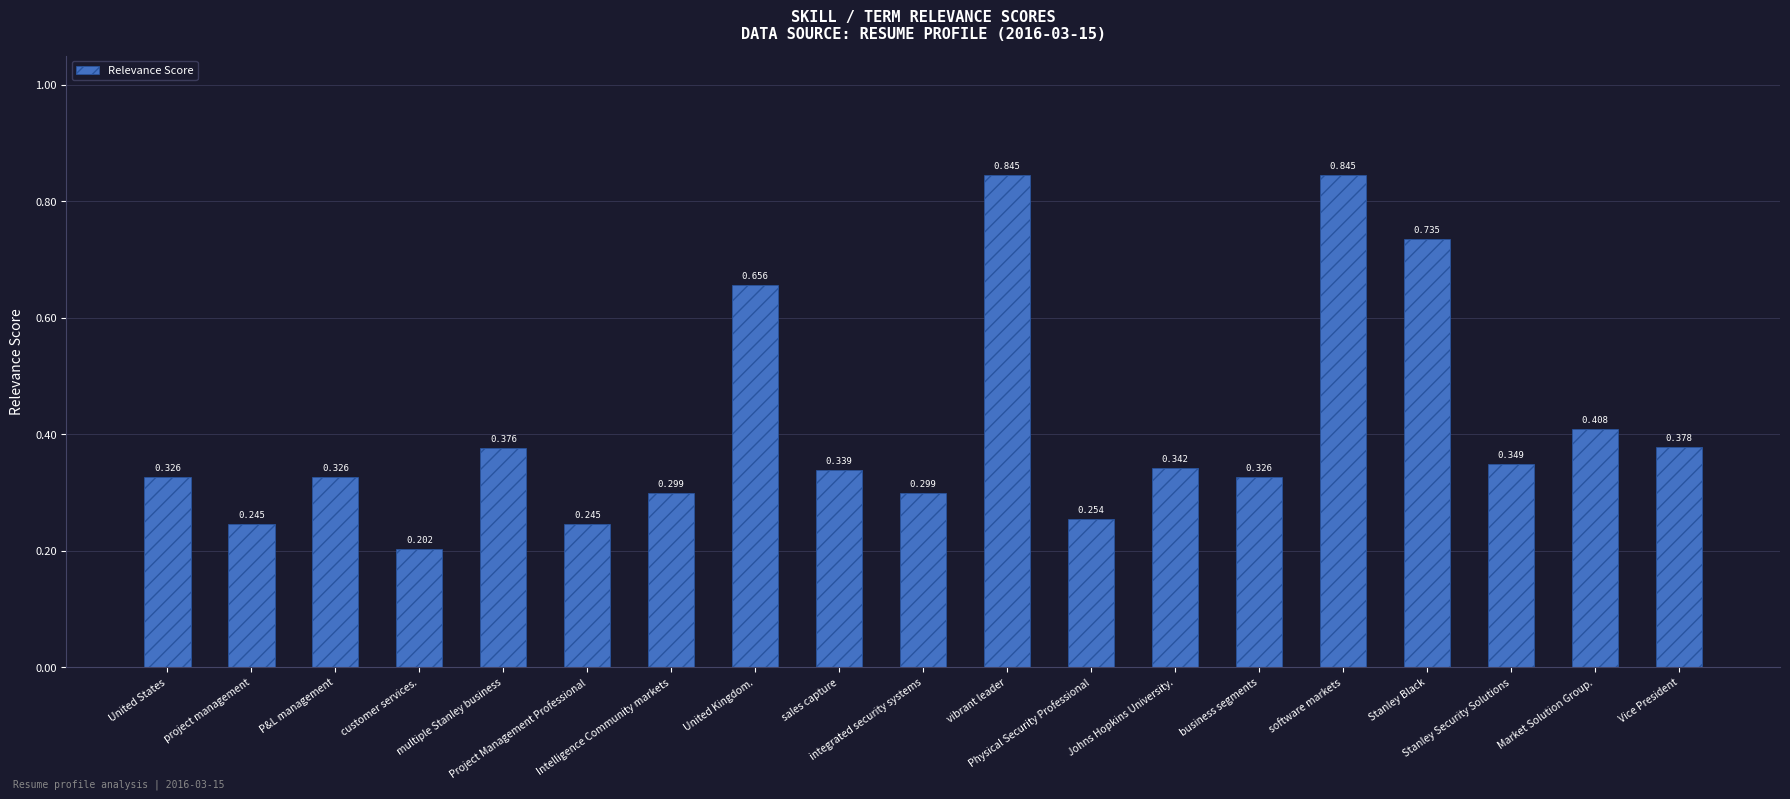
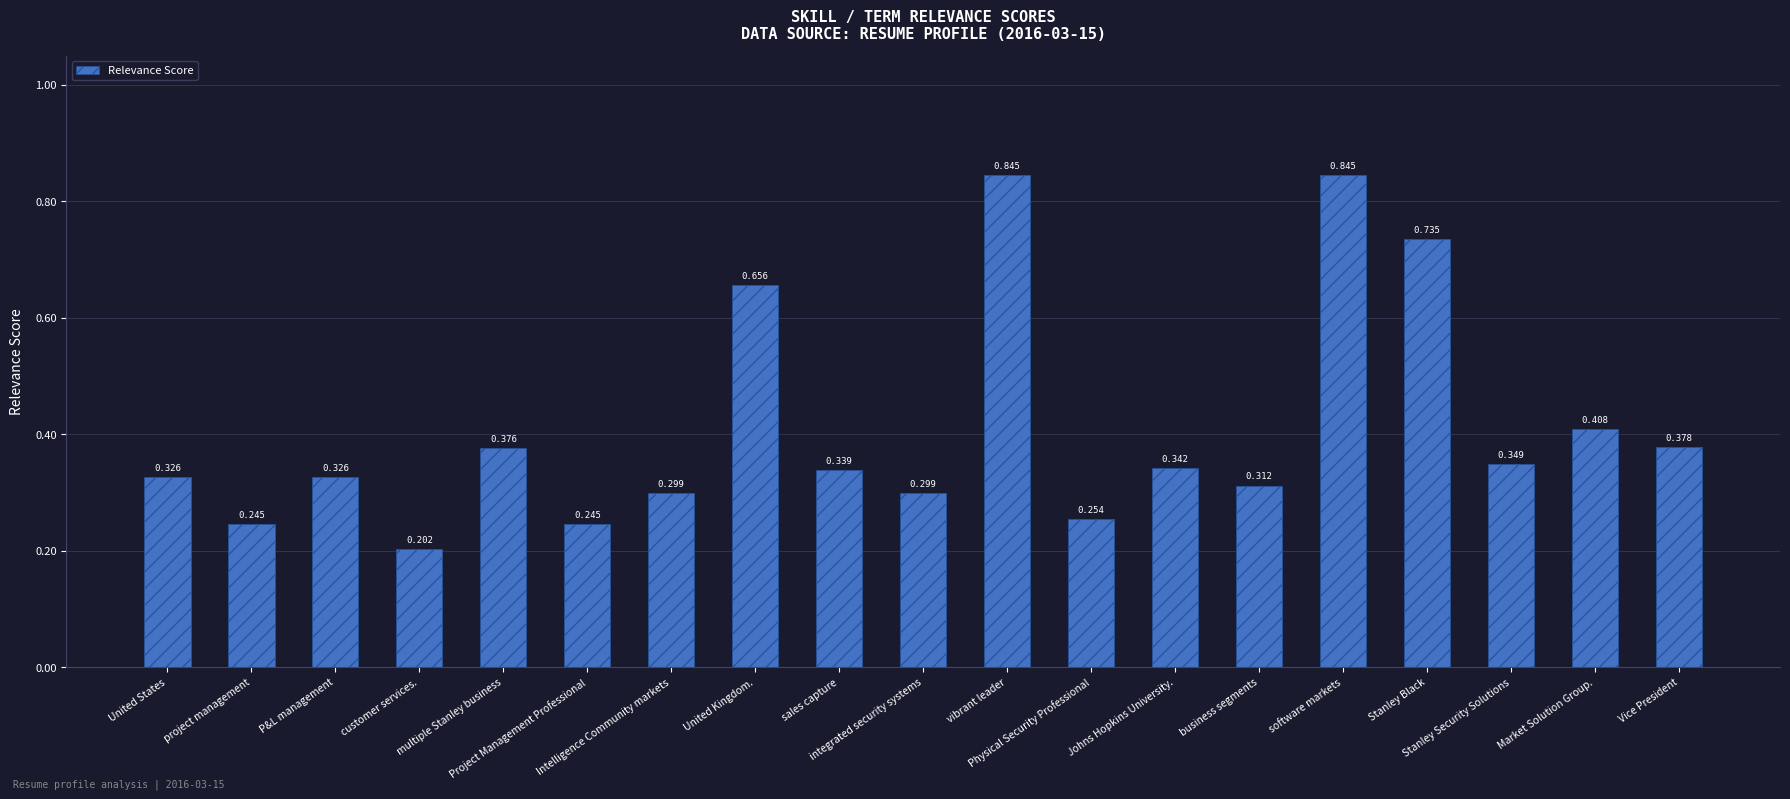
business segments: 0.326 -> 0.312
